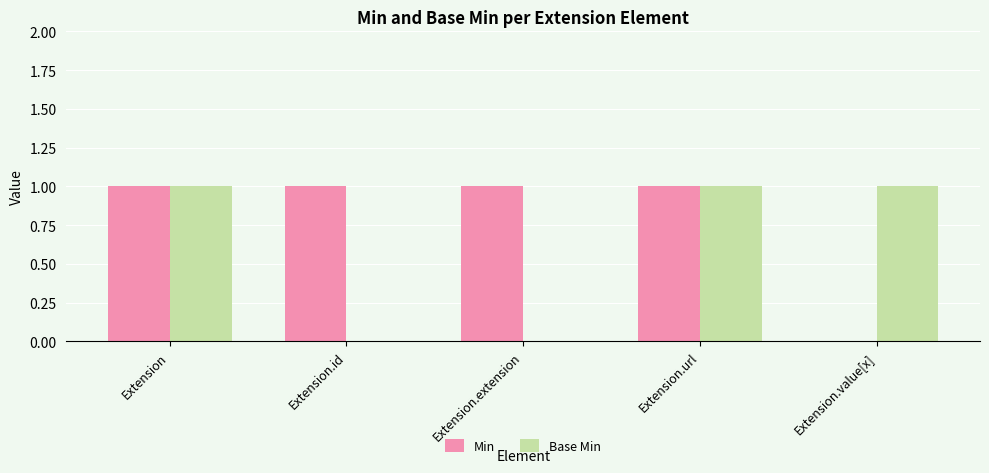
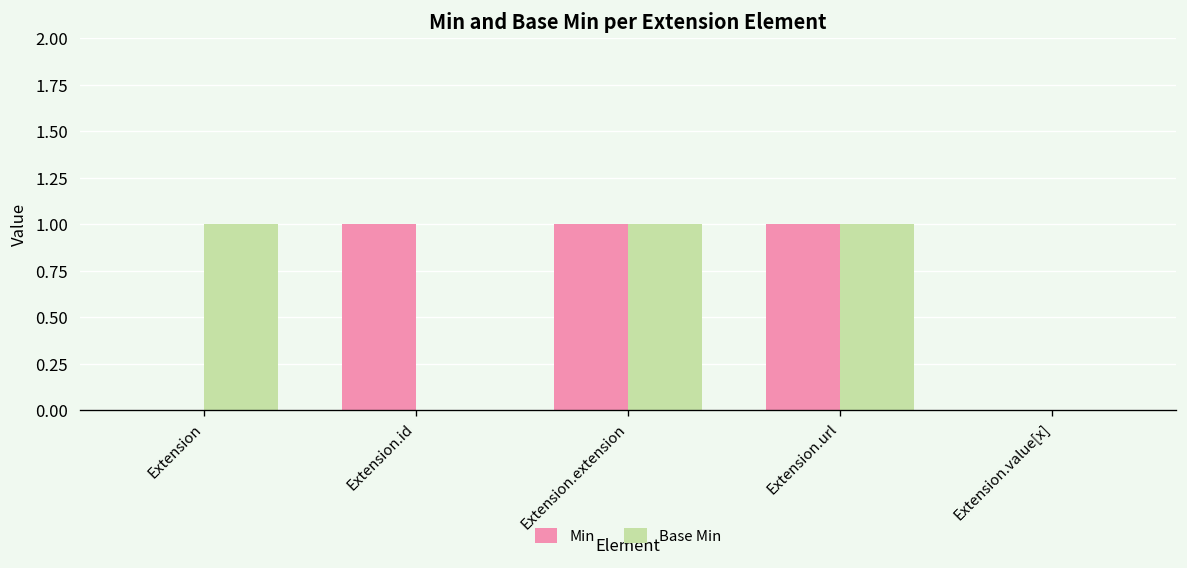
Min, Extension: 1 -> 0
Base Min, Extension.extension: 0 -> 1
Base Min, Extension.value[x]: 1 -> 0
